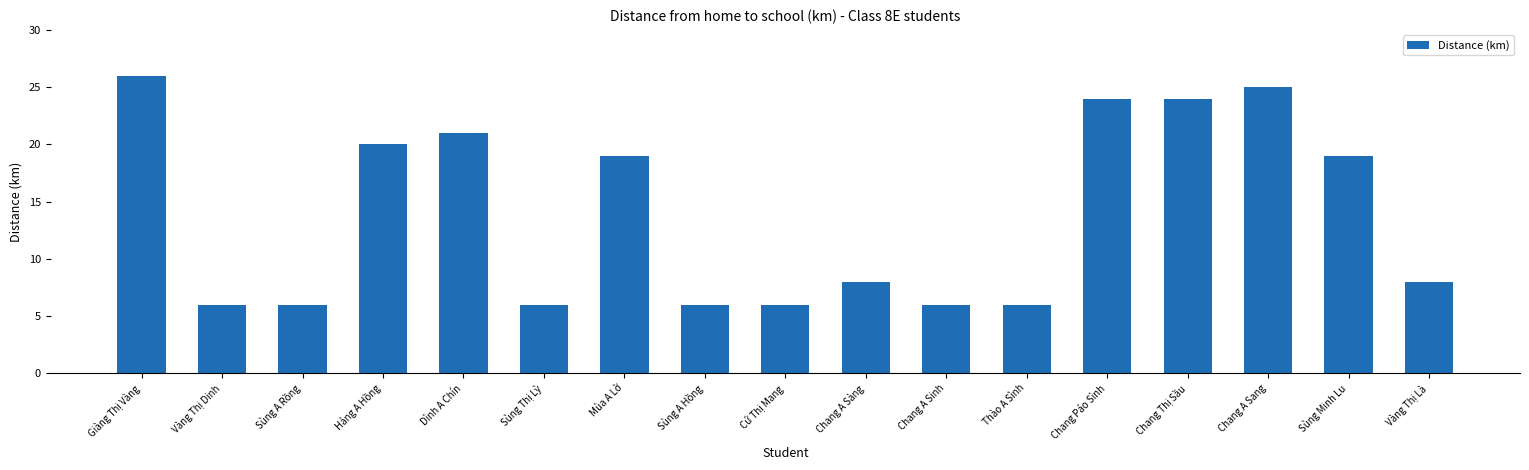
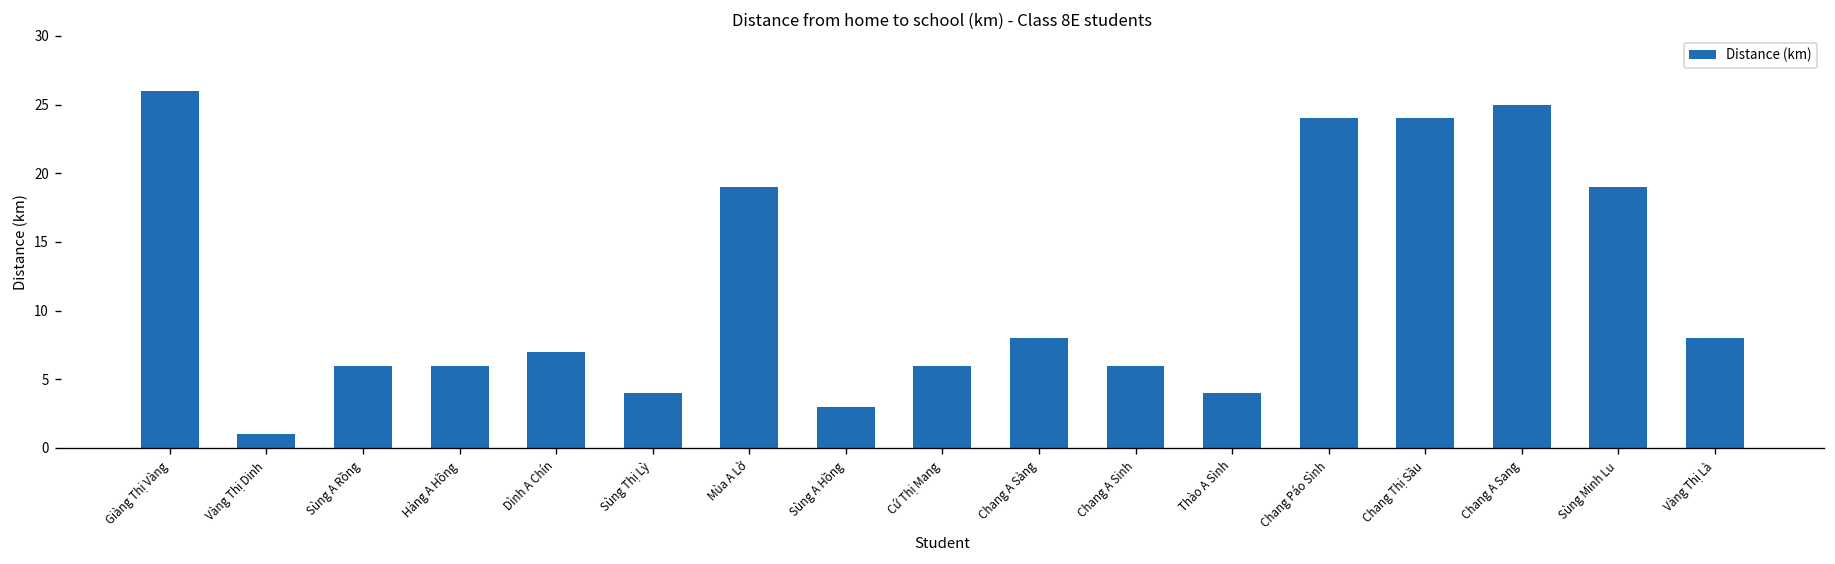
Vàng Thị Dinh: 6 -> 1
Hảng A Hồng: 20 -> 6
Dình A Chín: 21 -> 7
Sùng Thị Lỳ: 6 -> 4
Sùng A Hồng: 6 -> 3
Thào A Sình: 6 -> 4
